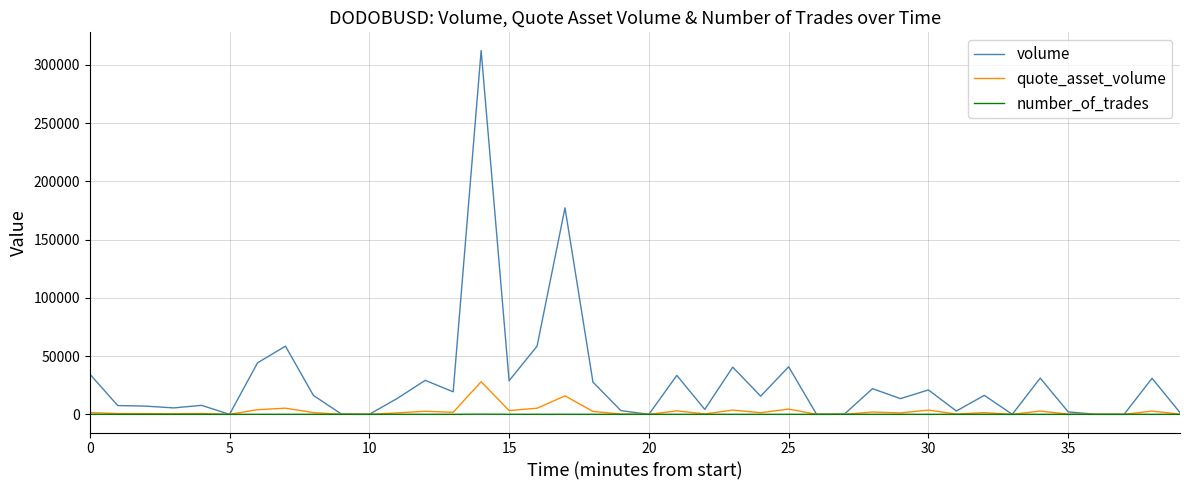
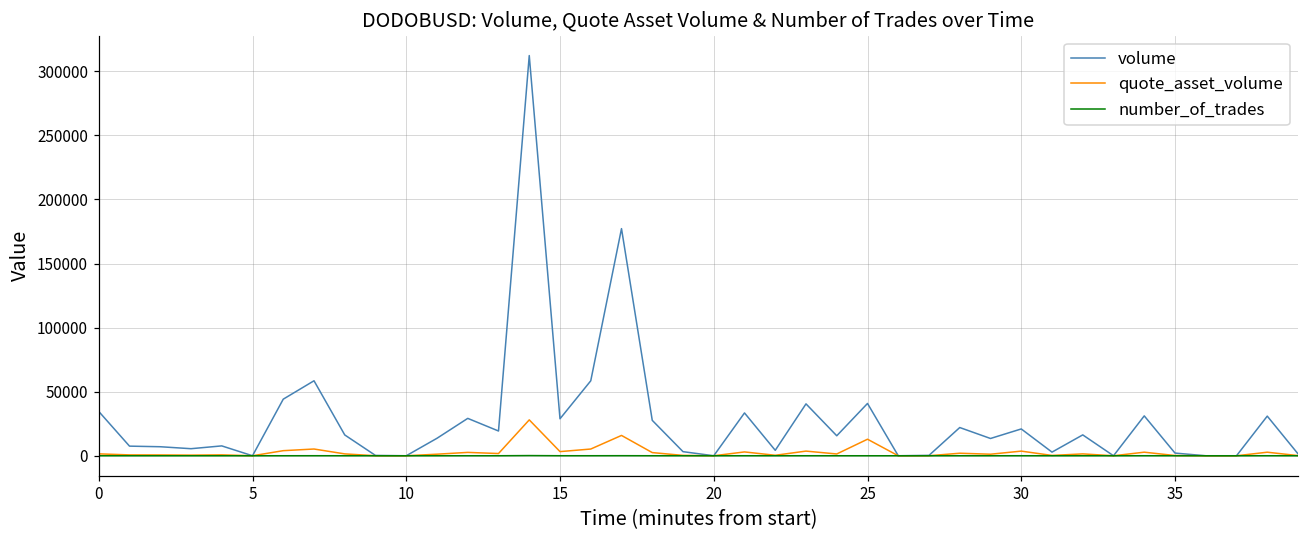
quote_asset_volume, 25: 4000 -> 13000
